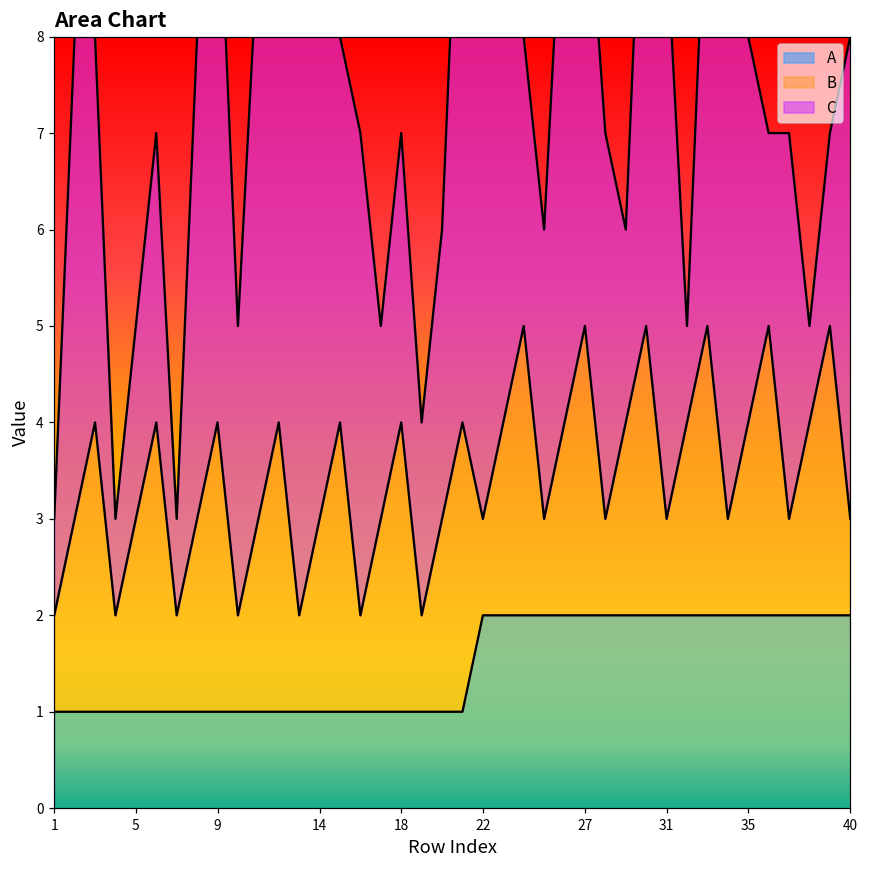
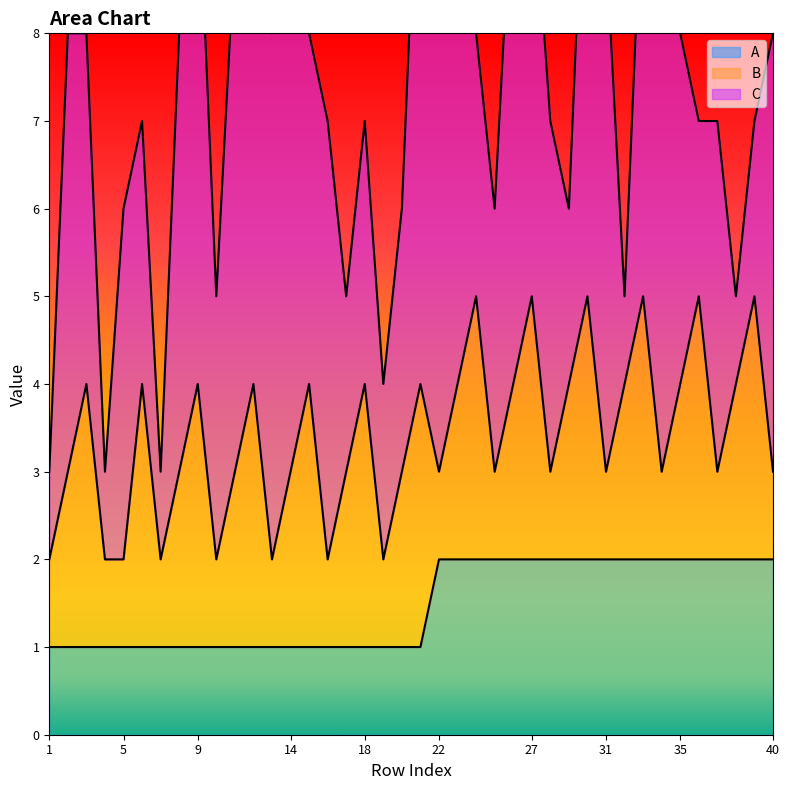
B, 5: 2 -> 1
C, 5: 2 -> 4
